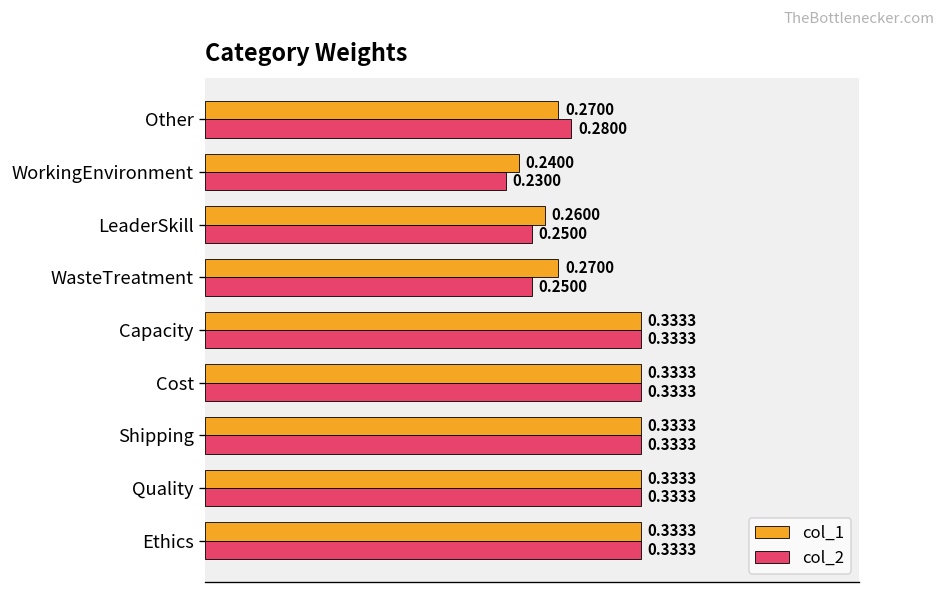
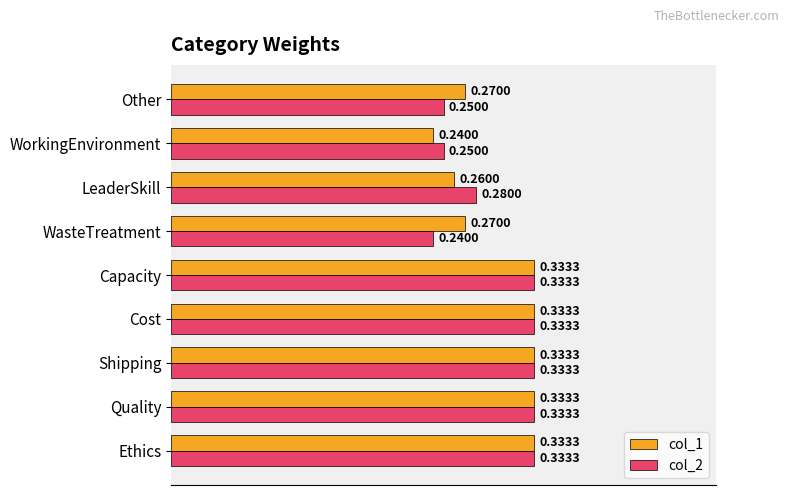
col_2, Other: 0.2800 -> 0.2500
col_2, WorkingEnvironment: 0.2300 -> 0.2500
col_2, LeaderSkill: 0.2500 -> 0.2800
col_2, WasteTreatment: 0.2500 -> 0.2400
